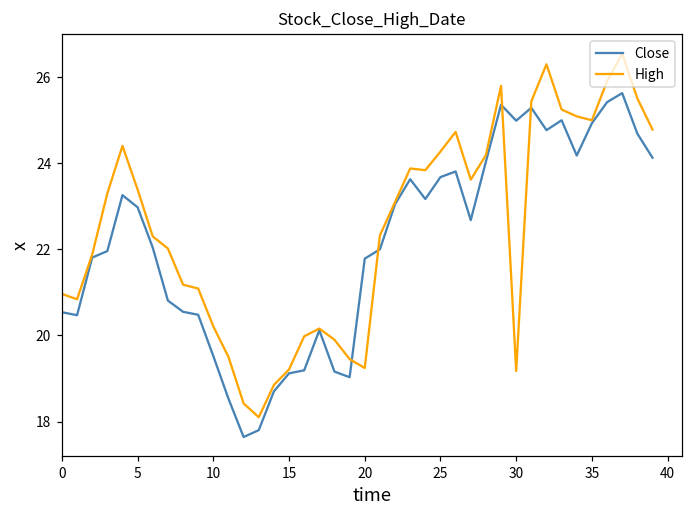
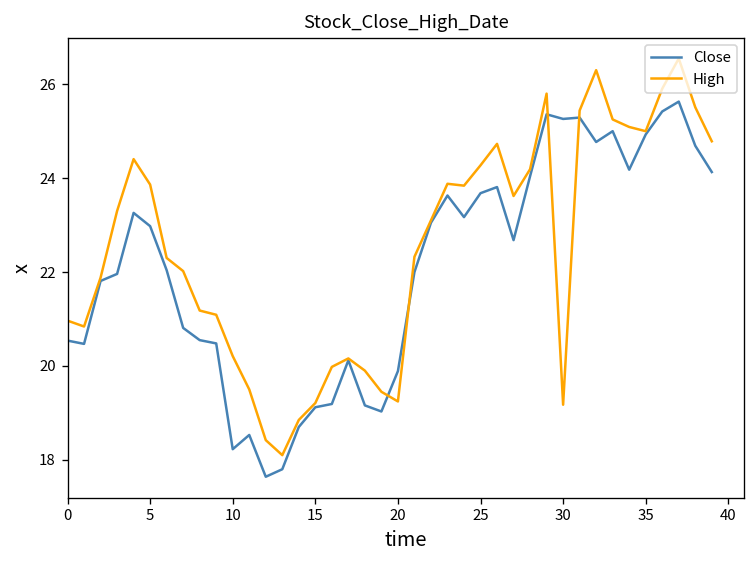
High, 5: 23.4 -> 23.9
Close, 10: 19.5 -> 18.2
Close, 20: 21.8 -> 19.9
Close, 30: 25.0 -> 25.3
